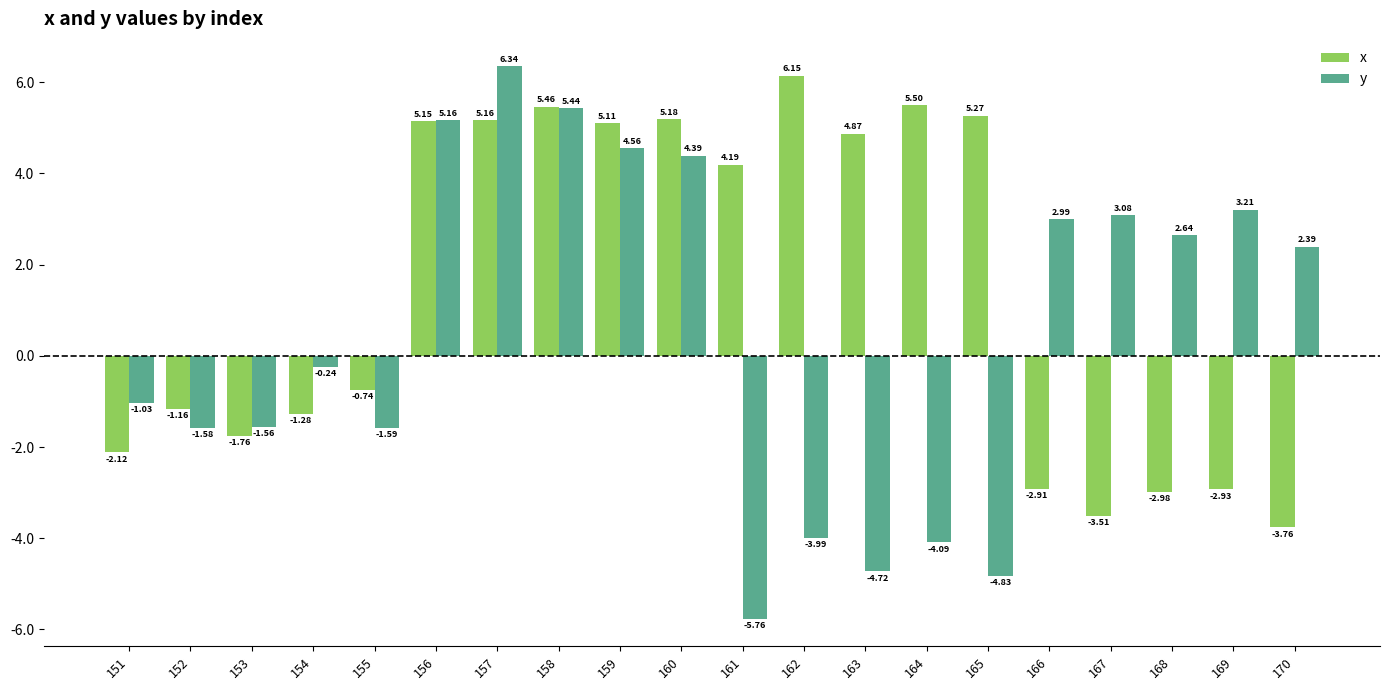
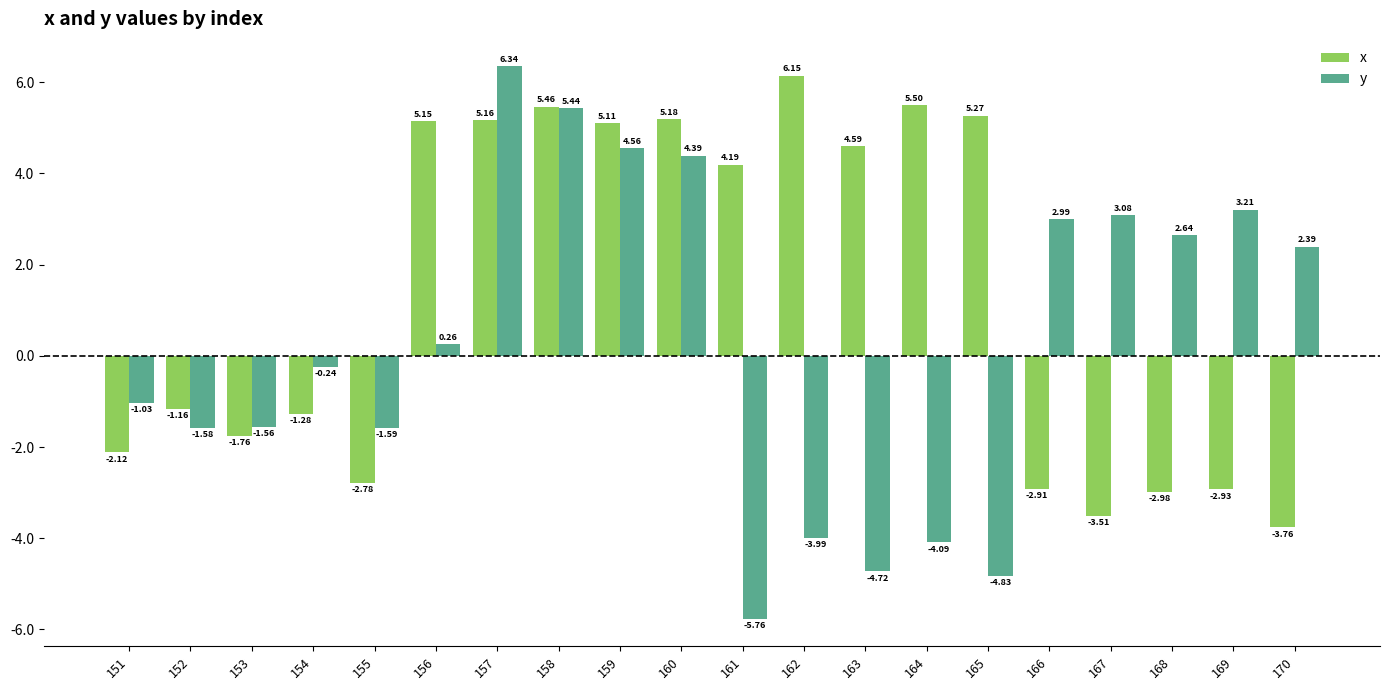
x, 155: -0.74 -> -2.78
y, 156: 5.16 -> 0.26
x, 163: 4.87 -> 4.59
